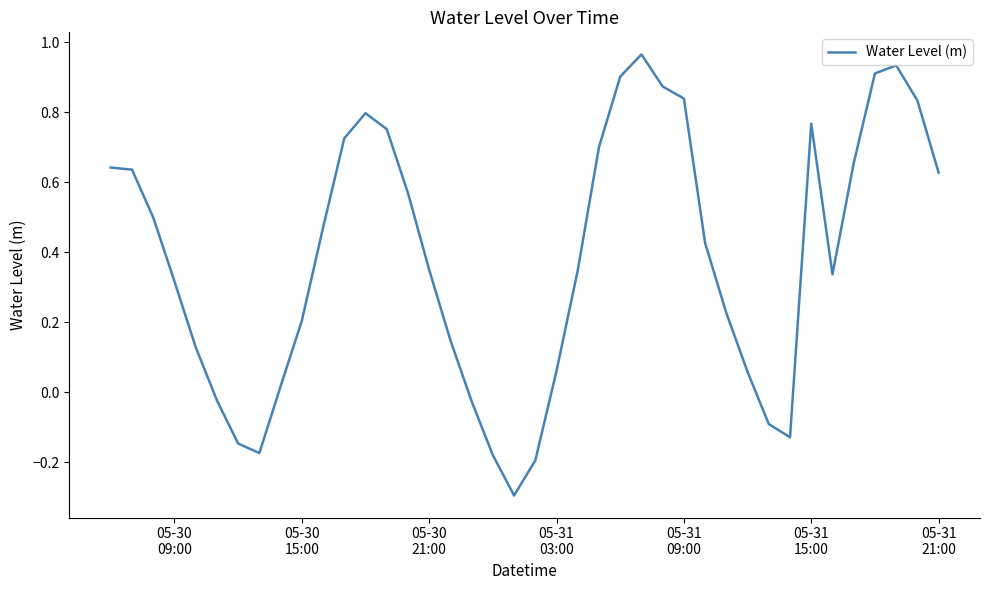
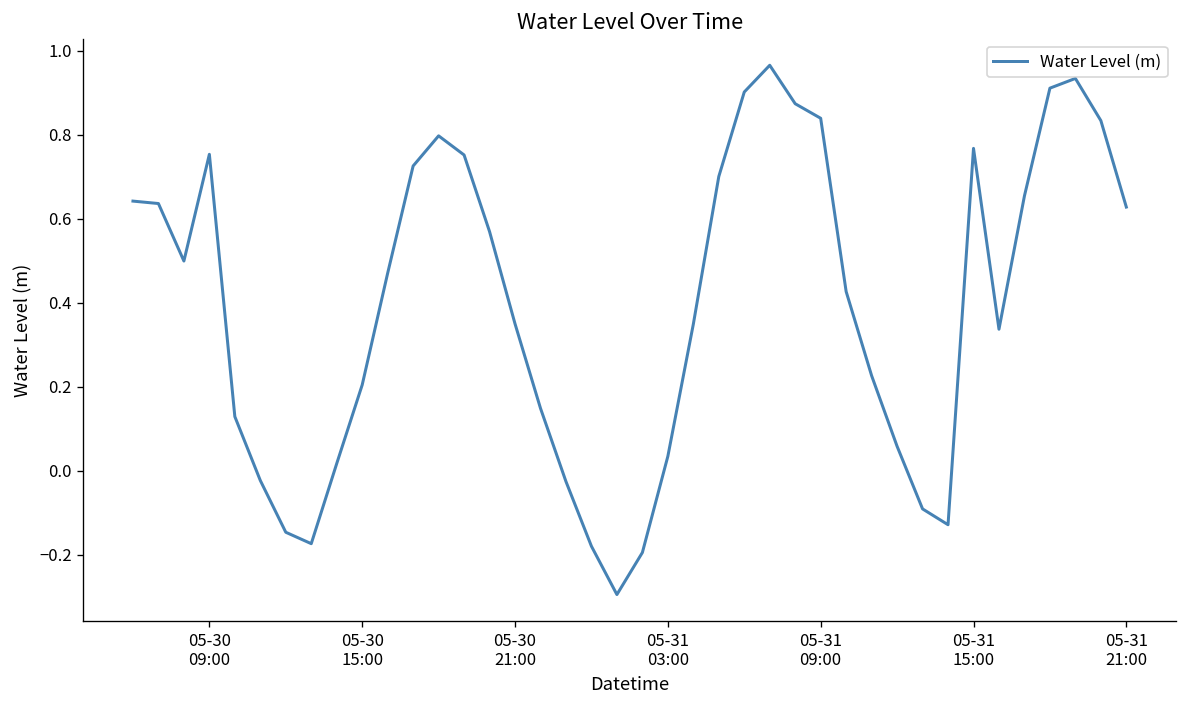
05-30 09:00: 0.32 -> 0.75
05-31 03:00: 0.06 -> 0.03
